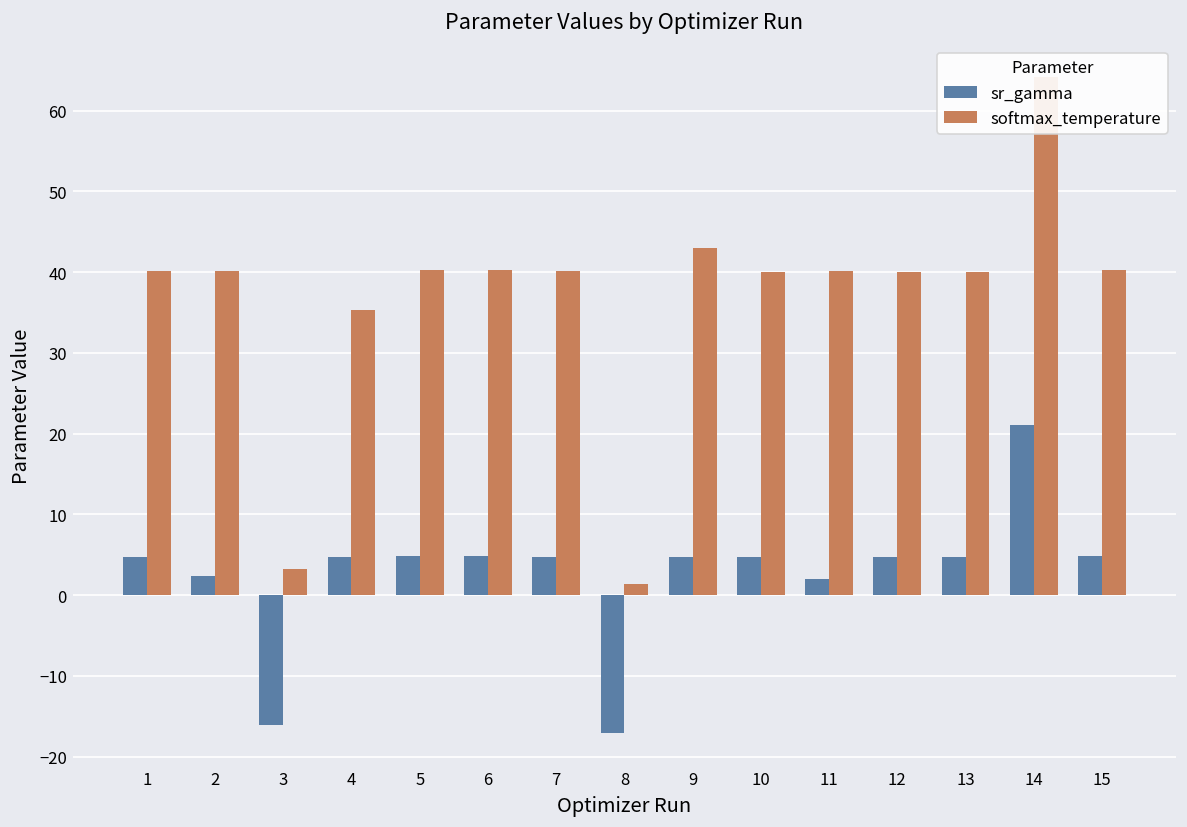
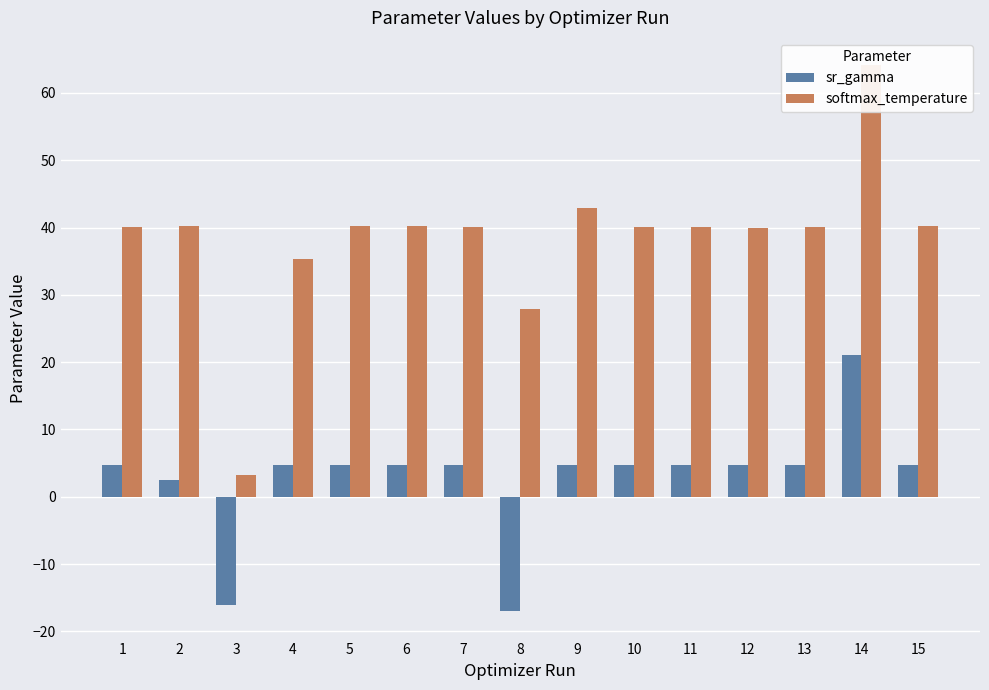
softmax_temperature, 8: 1 -> 28
sr_gamma, 11: 2 -> 5
